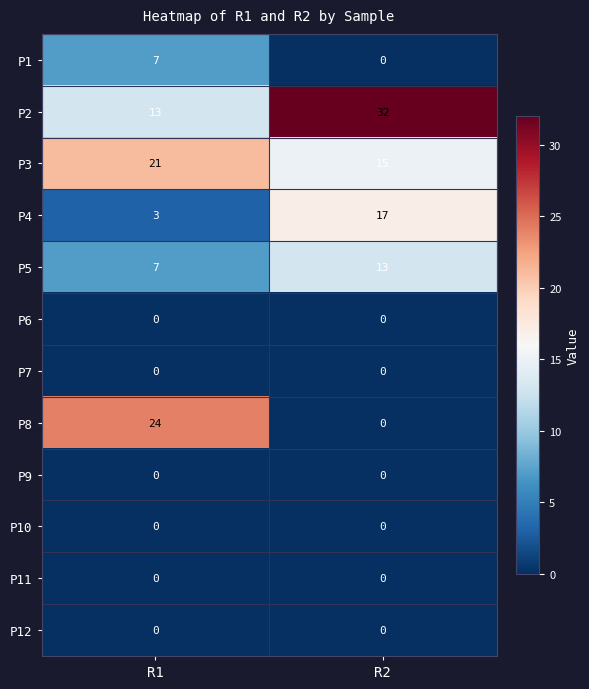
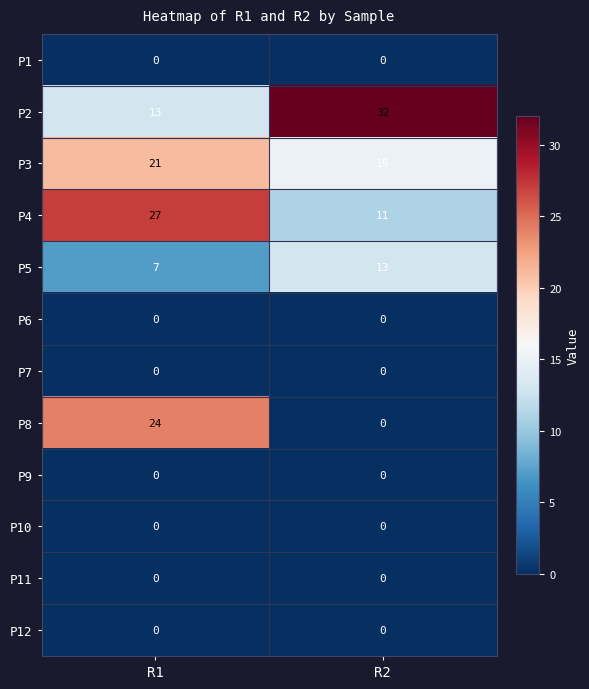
P1, R1: 7 -> 0
P4, R1: 3 -> 27
P4, R2: 17 -> 11
